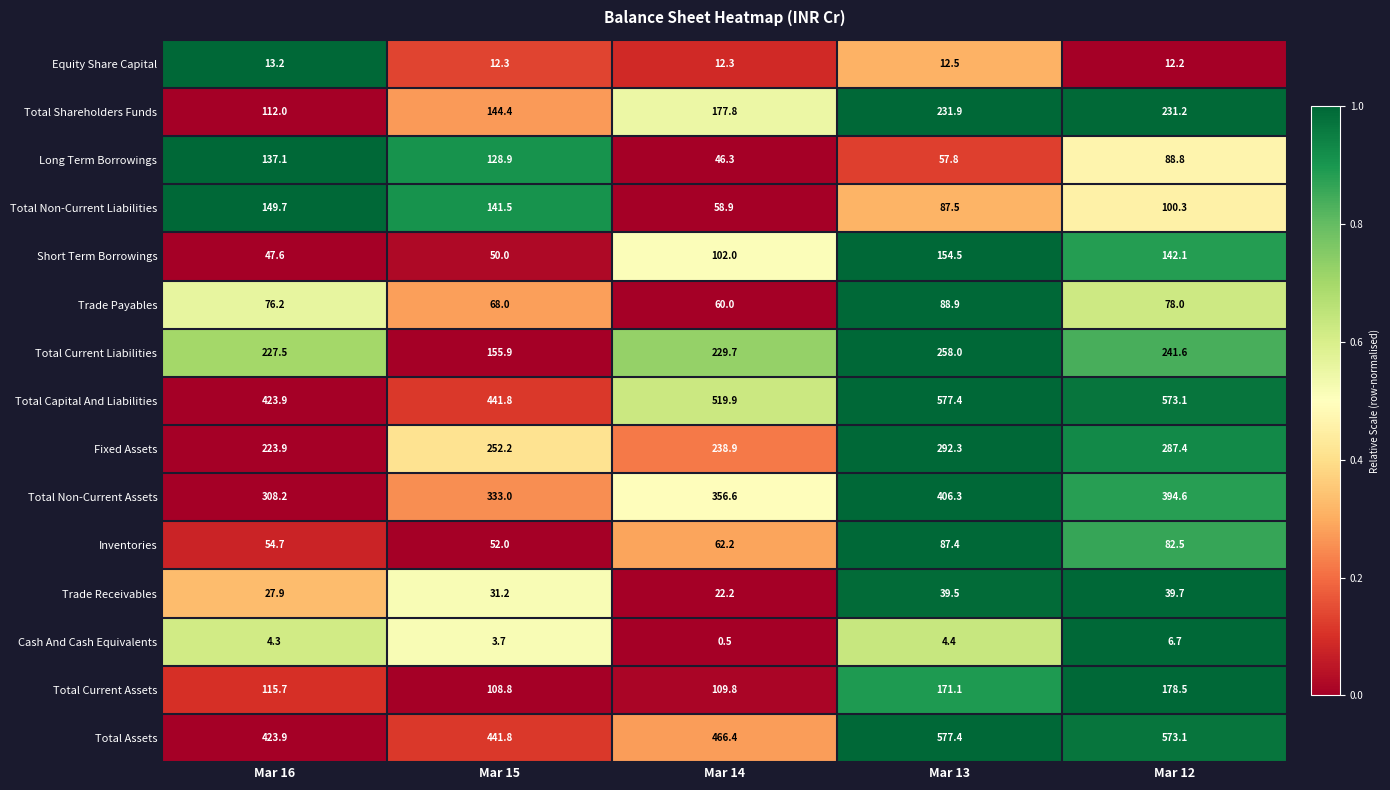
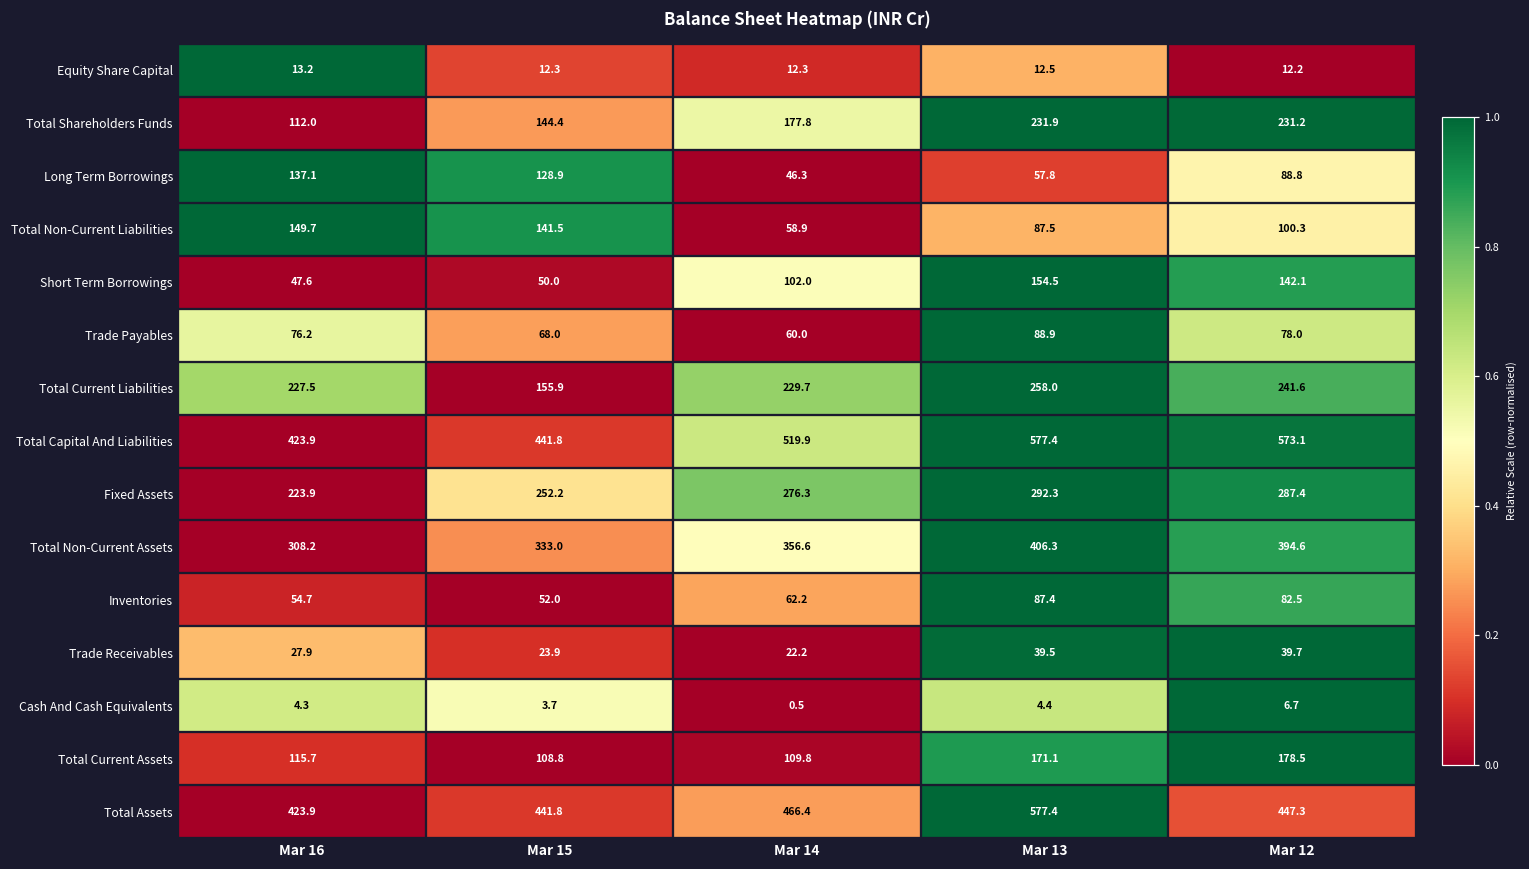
Fixed Assets, Mar 14: 238.9 -> 276.3
Trade Receivables, Mar 15: 31.2 -> 23.9
Total Assets, Mar 12: 573.1 -> 447.3
